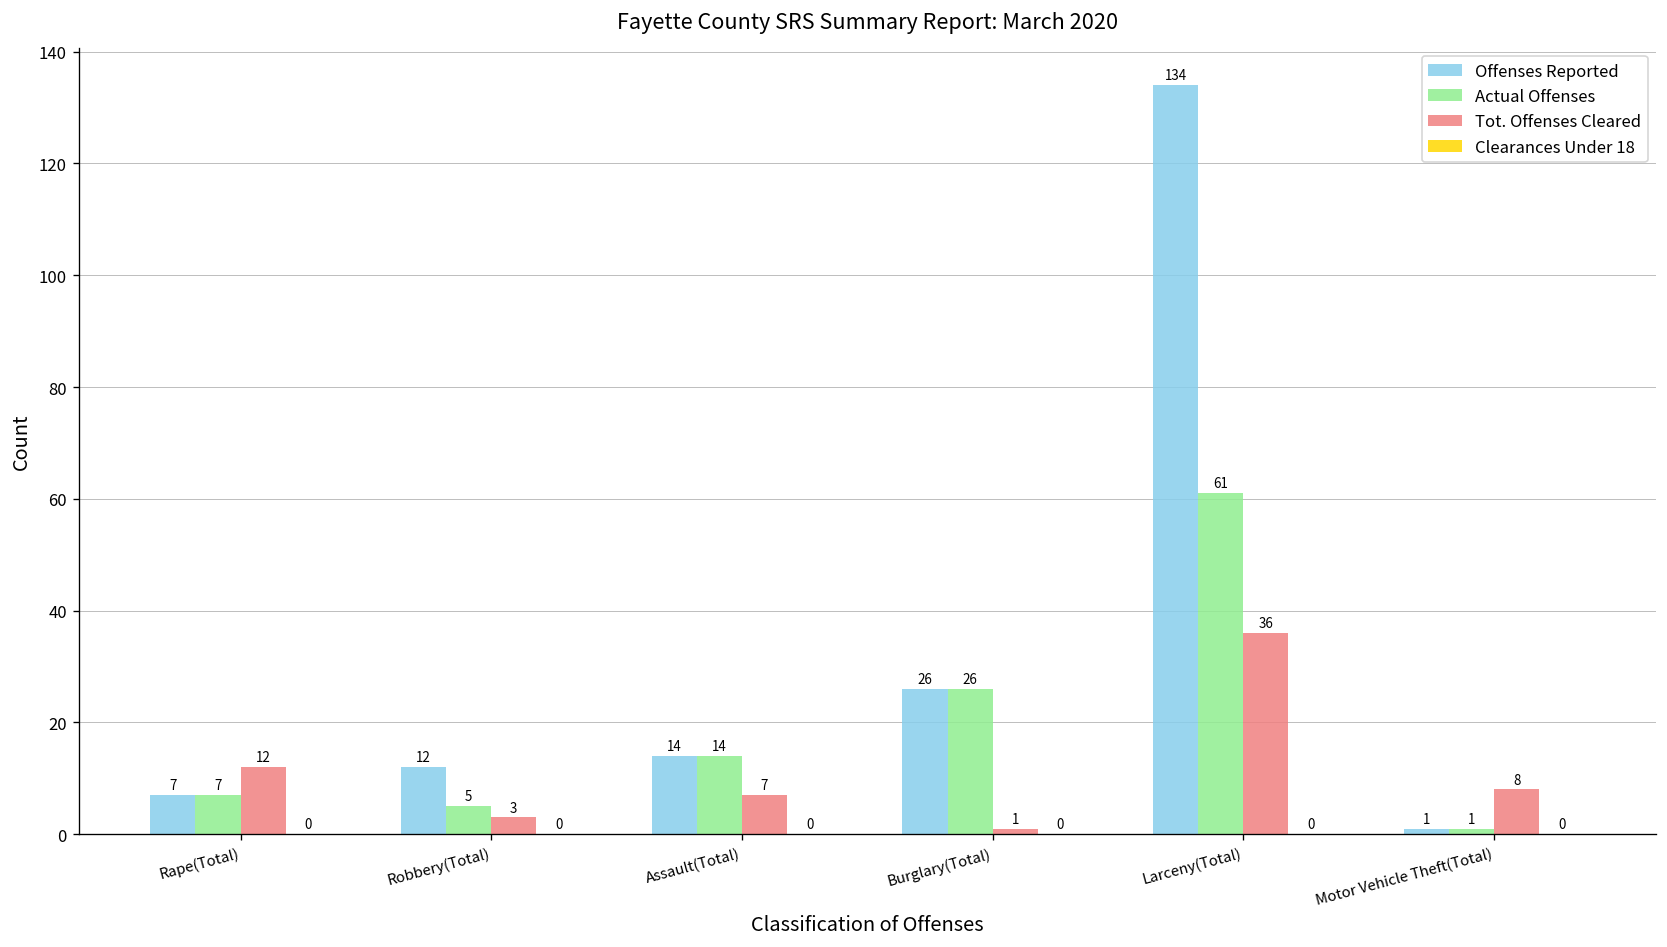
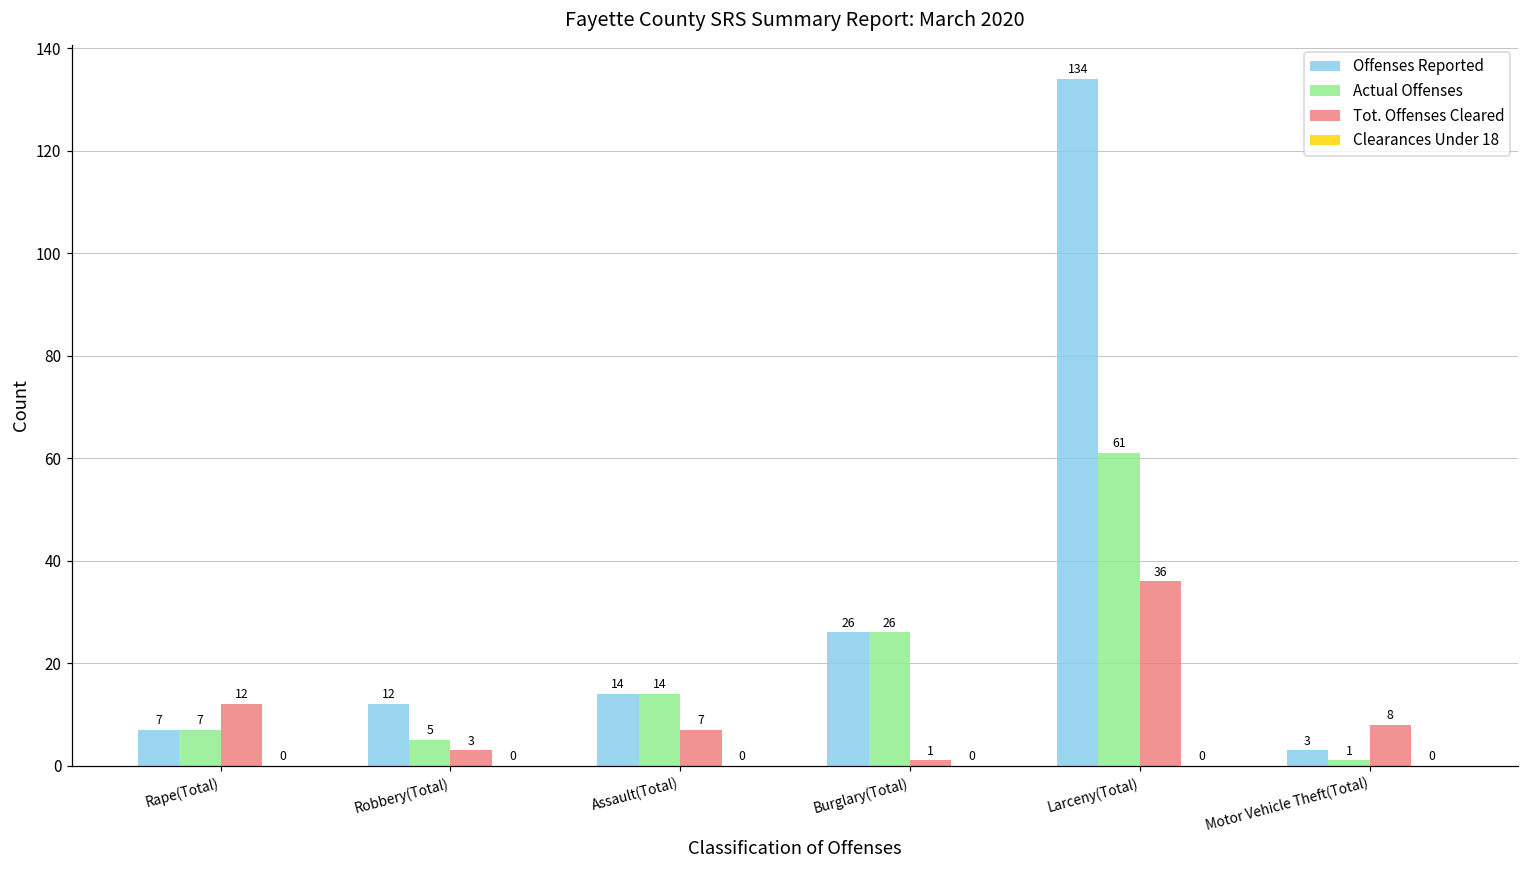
Offenses Reported, Motor Vehicle Theft(Total): 1 -> 3
